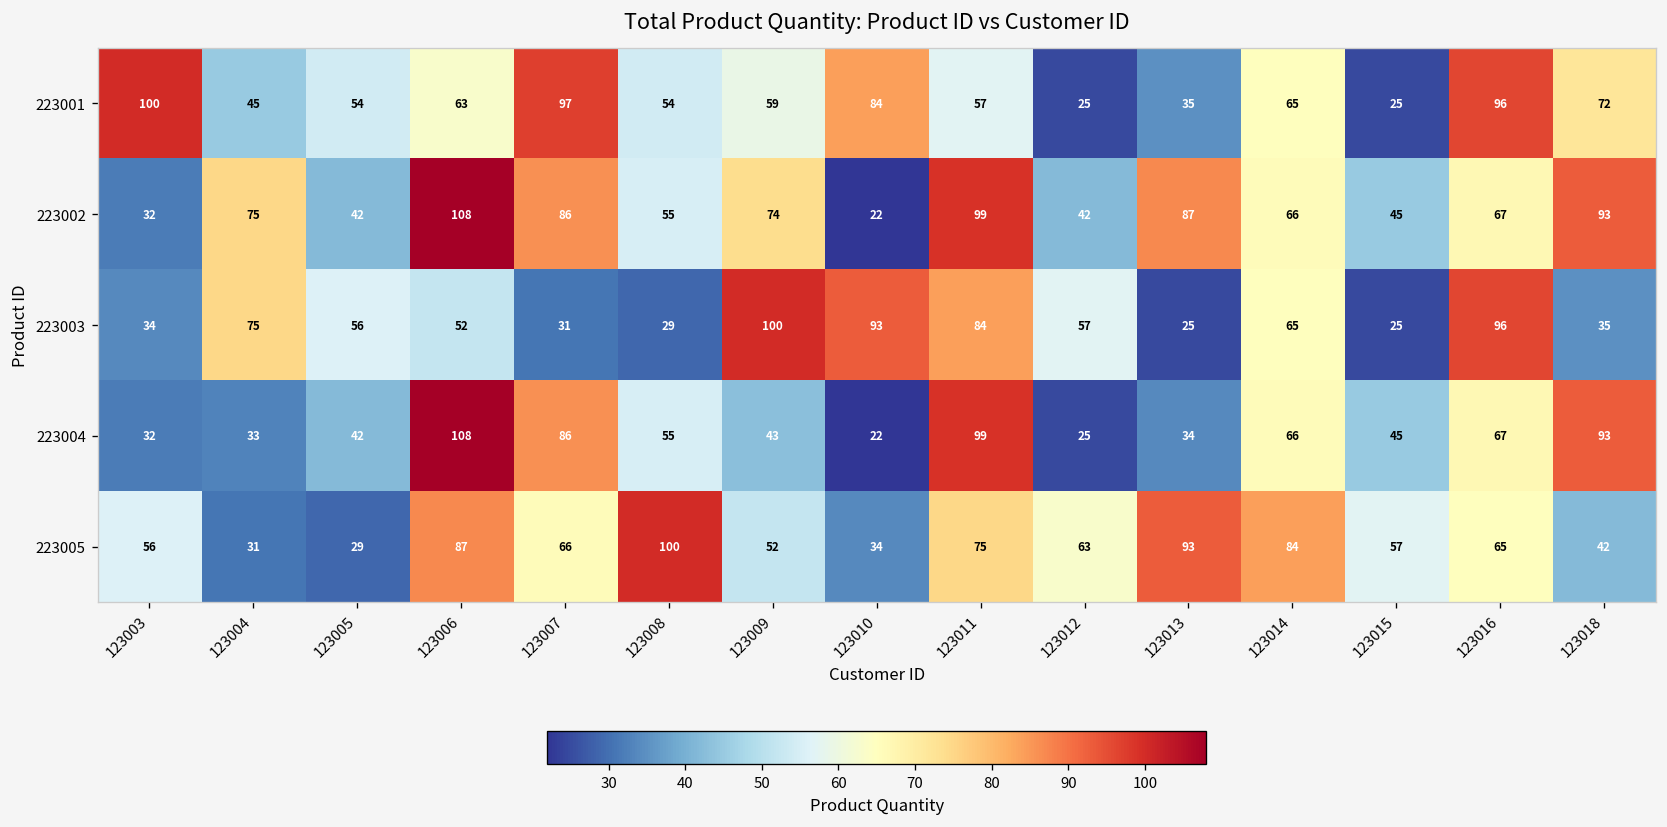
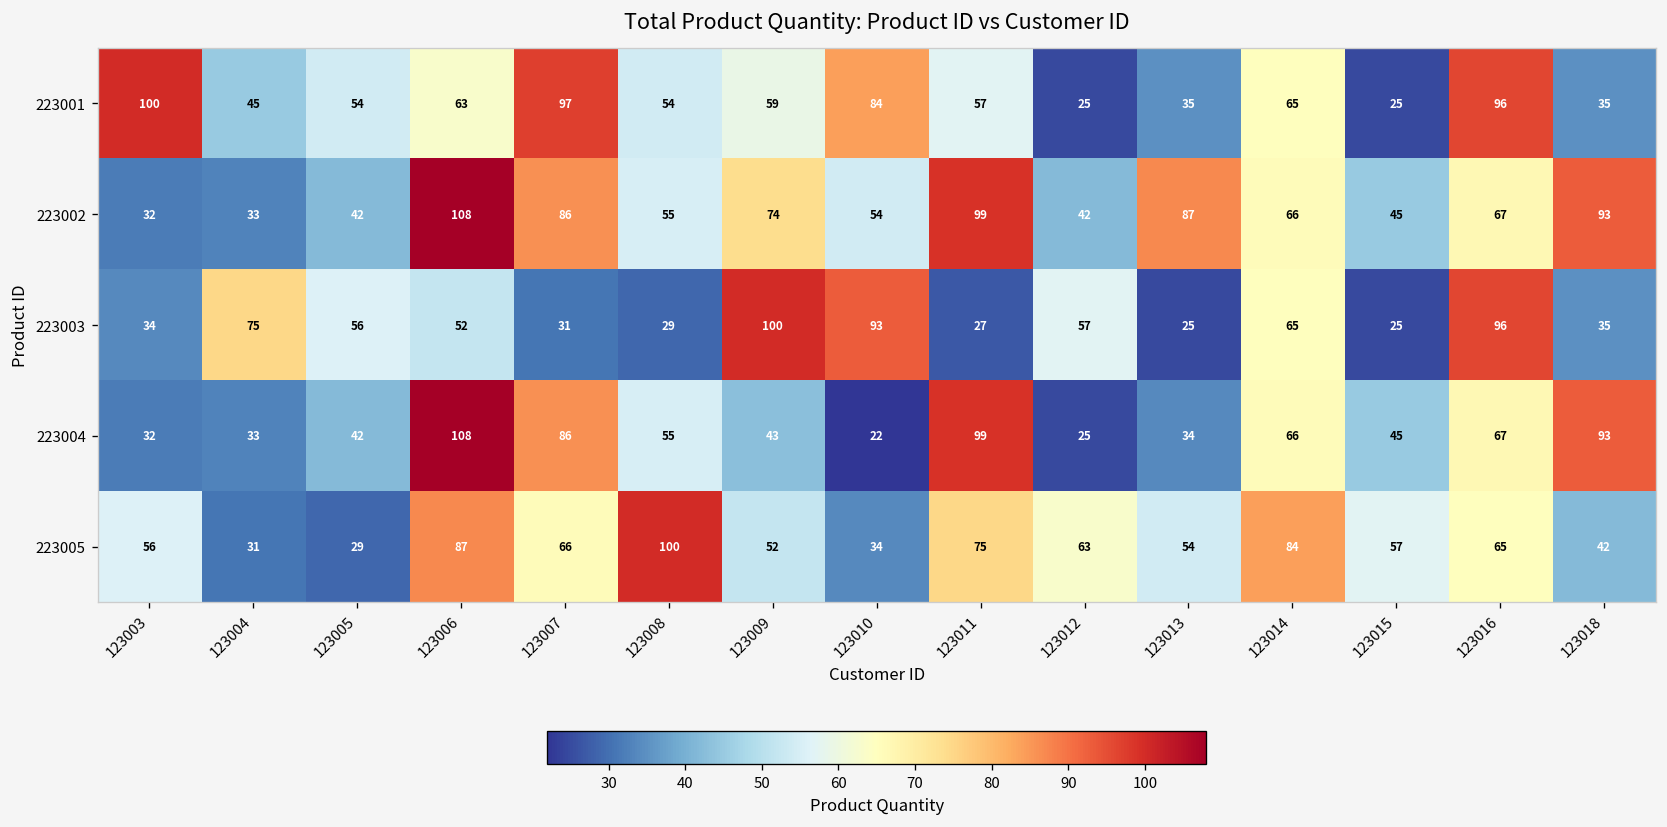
223001, 123018: 72 -> 35
223002, 123004: 75 -> 33
223002, 123010: 22 -> 54
223003, 123011: 84 -> 27
223005, 123013: 93 -> 54
